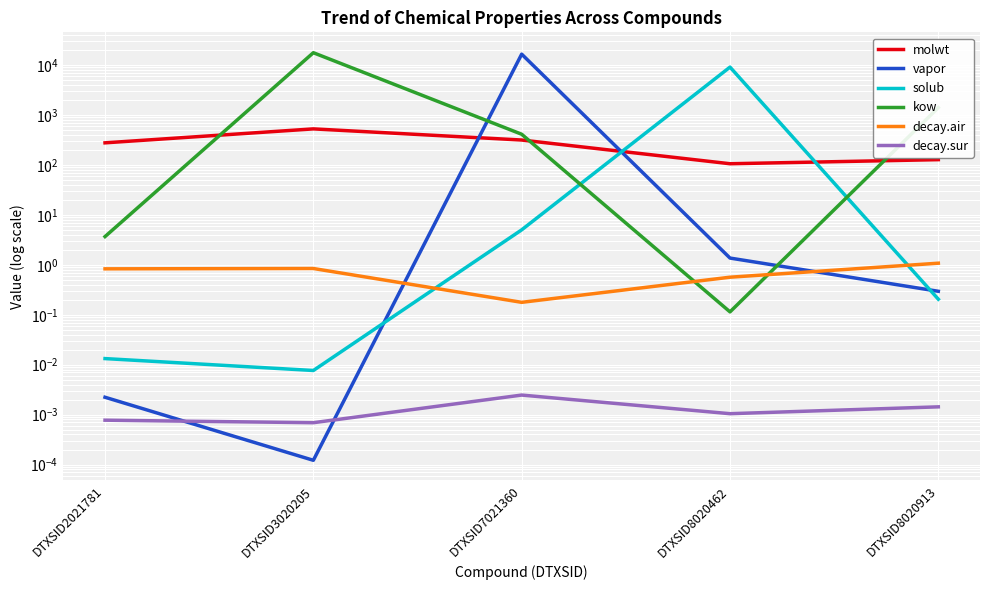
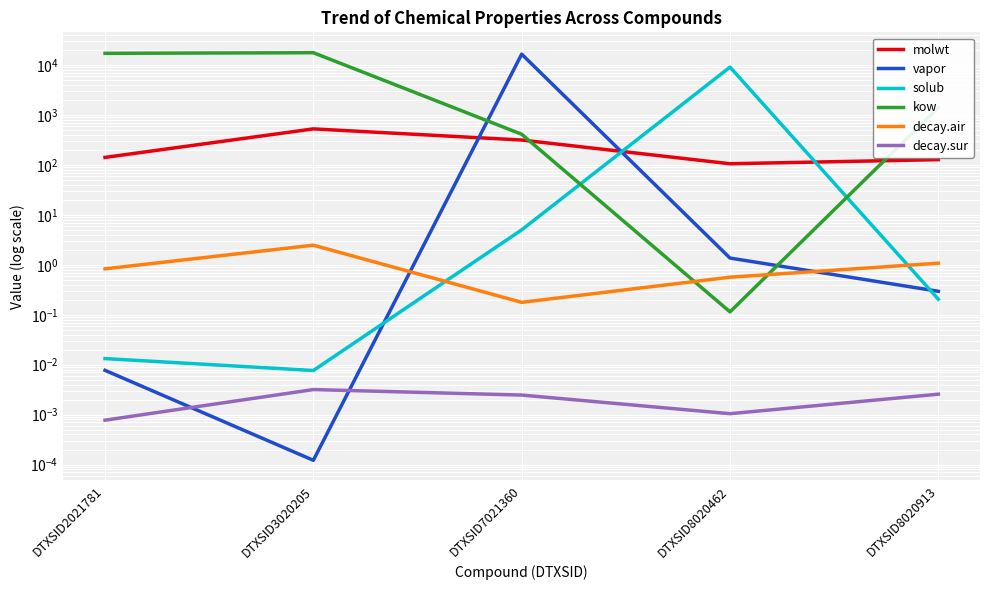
molwt, DTXSID2021781: 300 -> 140
vapor, DTXSID2021781: 0.002 -> 0.008
kow, DTXSID2021781: 4 -> 17000
decay.air, DTXSID3020205: 0.8 -> 2
decay.sur, DTXSID3020205: 0.0007 -> 0.003
decay.sur, DTXSID8020913: 0.0014 -> 0.003
